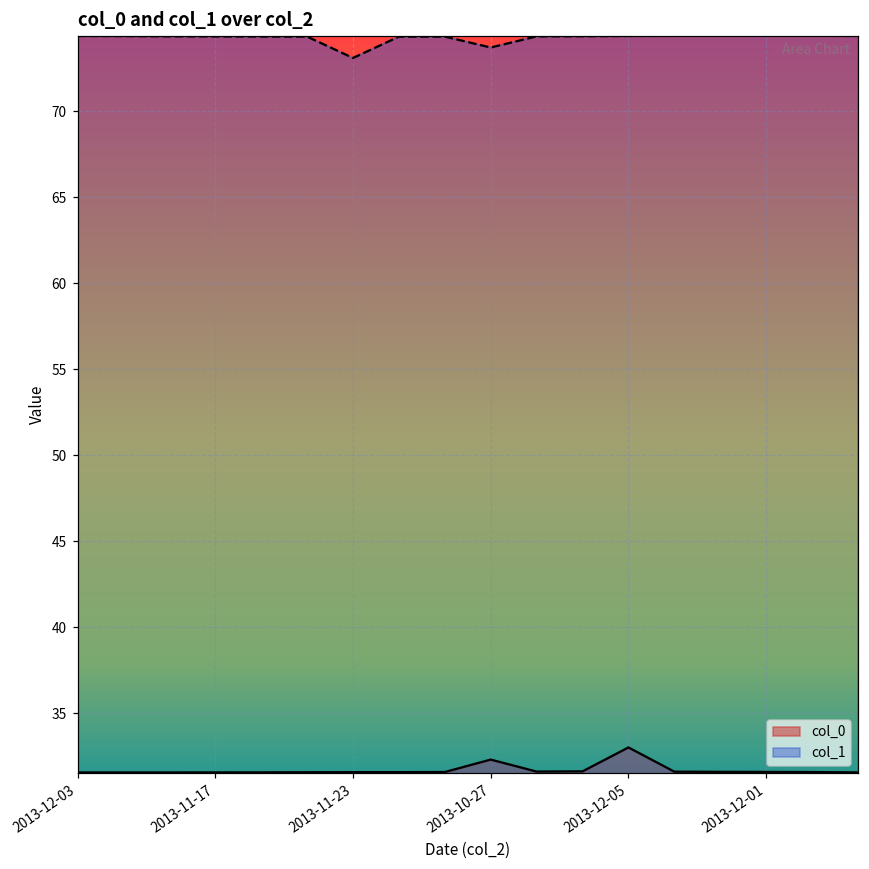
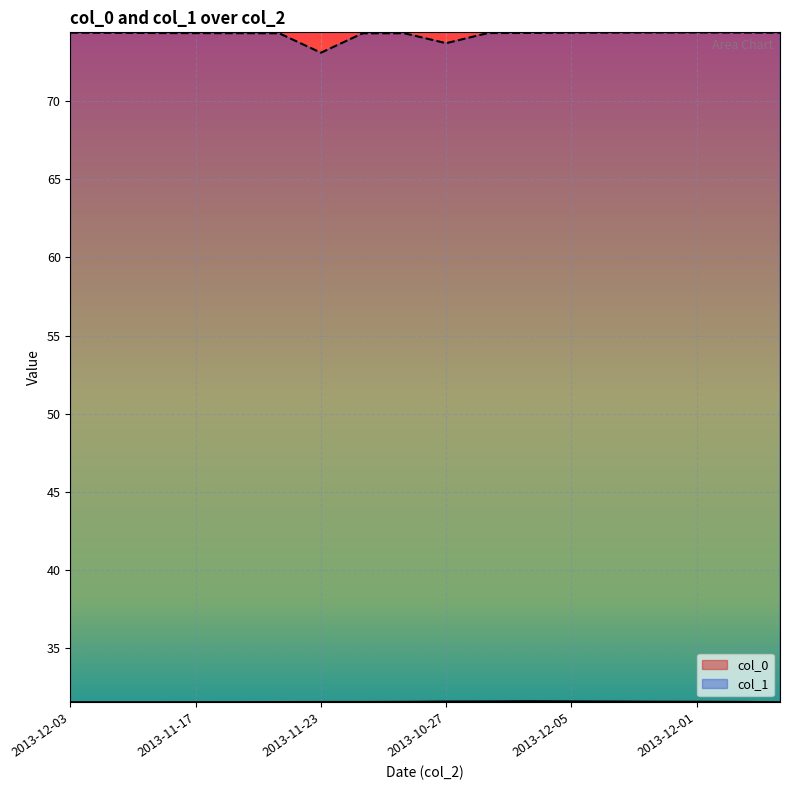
col_0, 2013-10-27: 32.3 -> 31.6
col_0, 2013-12-05: 33.0 -> 31.6
